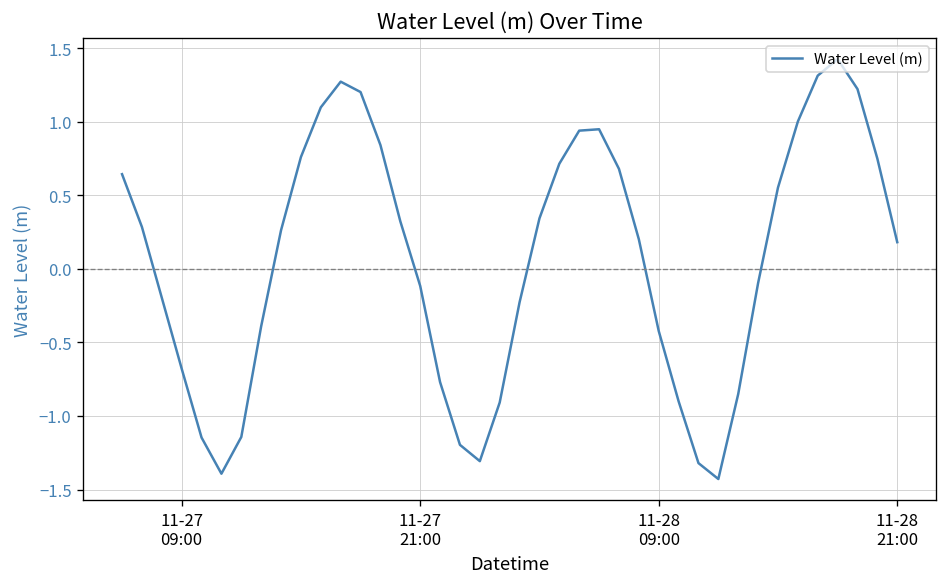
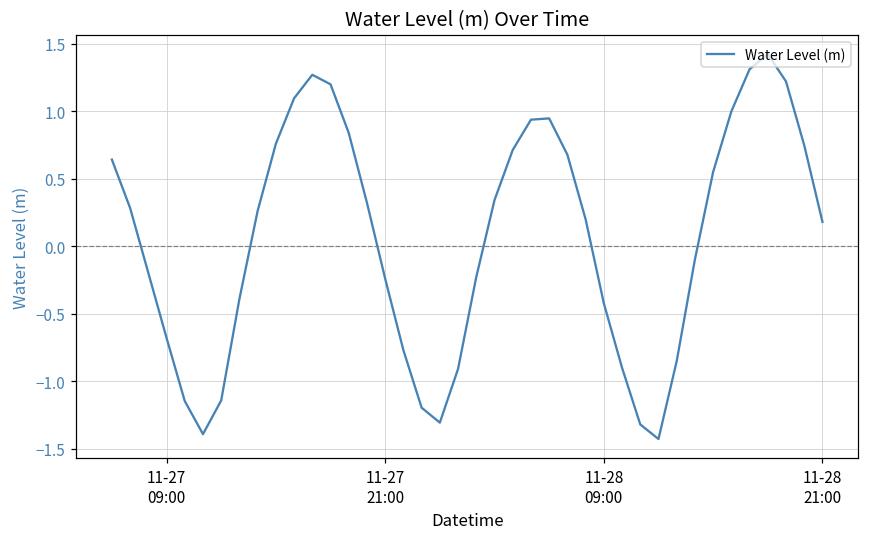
11-27 21:00: -0.12 -> -0.24
